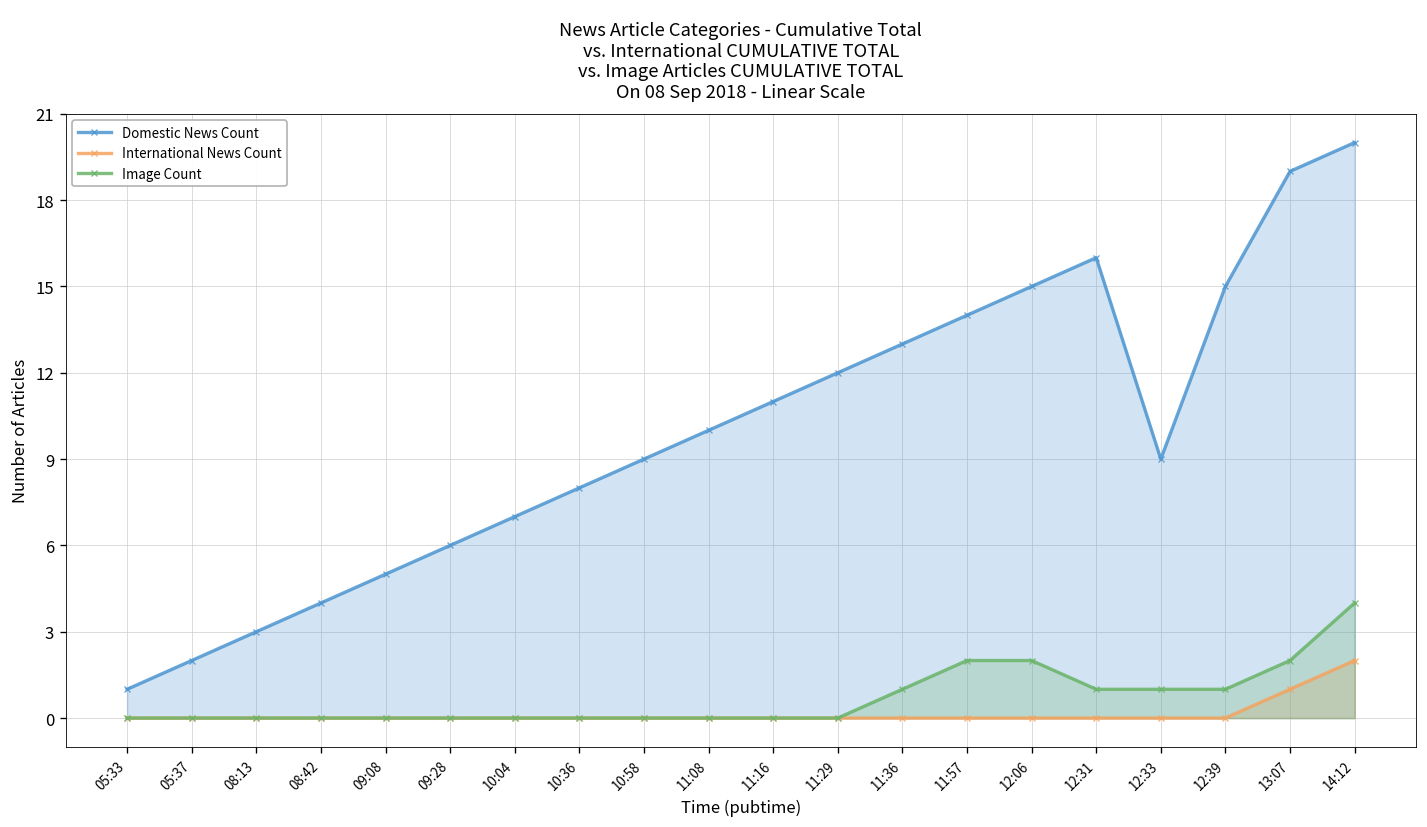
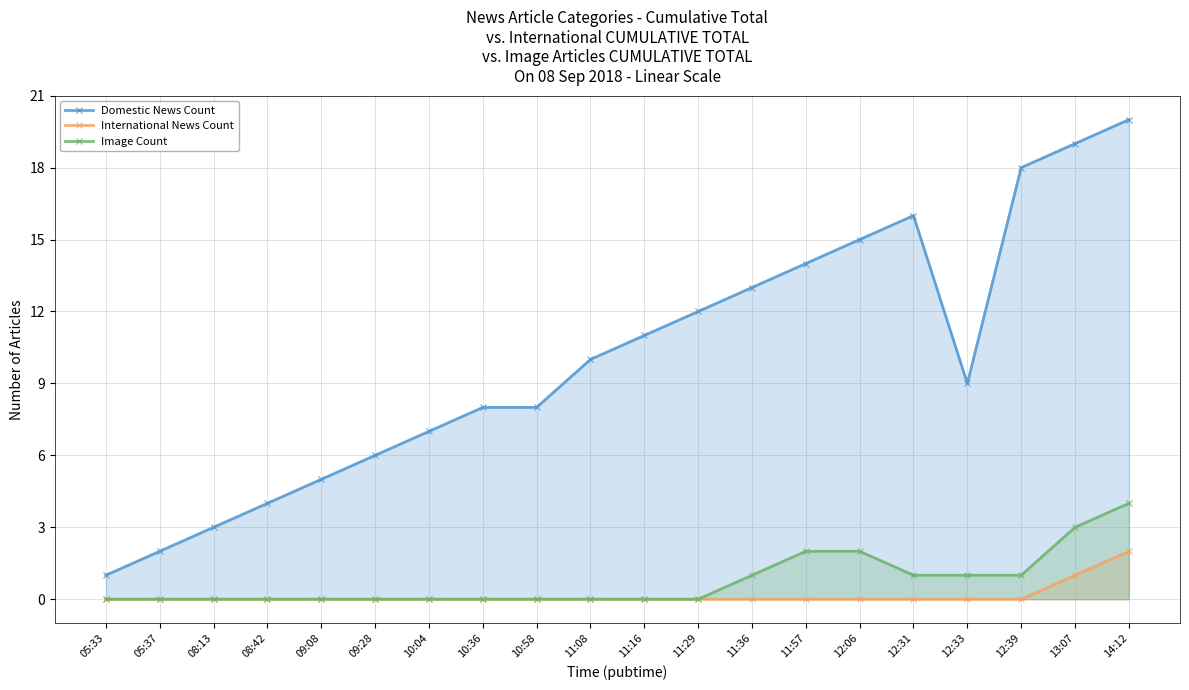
Domestic News Count, 10:58: 9 -> 8
Domestic News Count, 12:39: 15 -> 18
Image Count, 13:07: 2 -> 3
